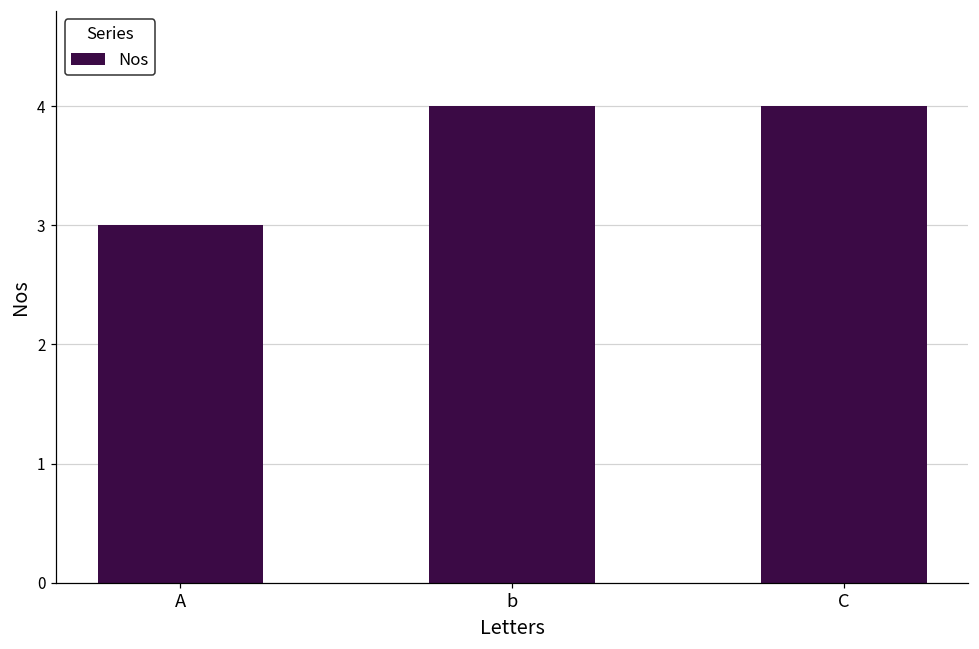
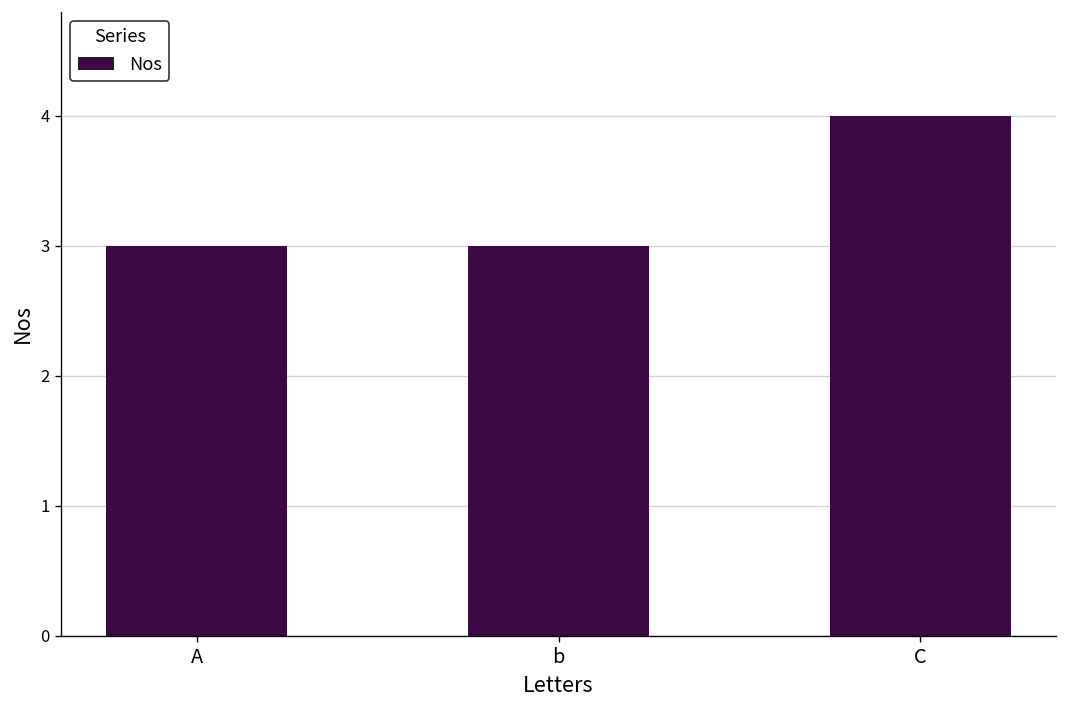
b: 4 -> 3
